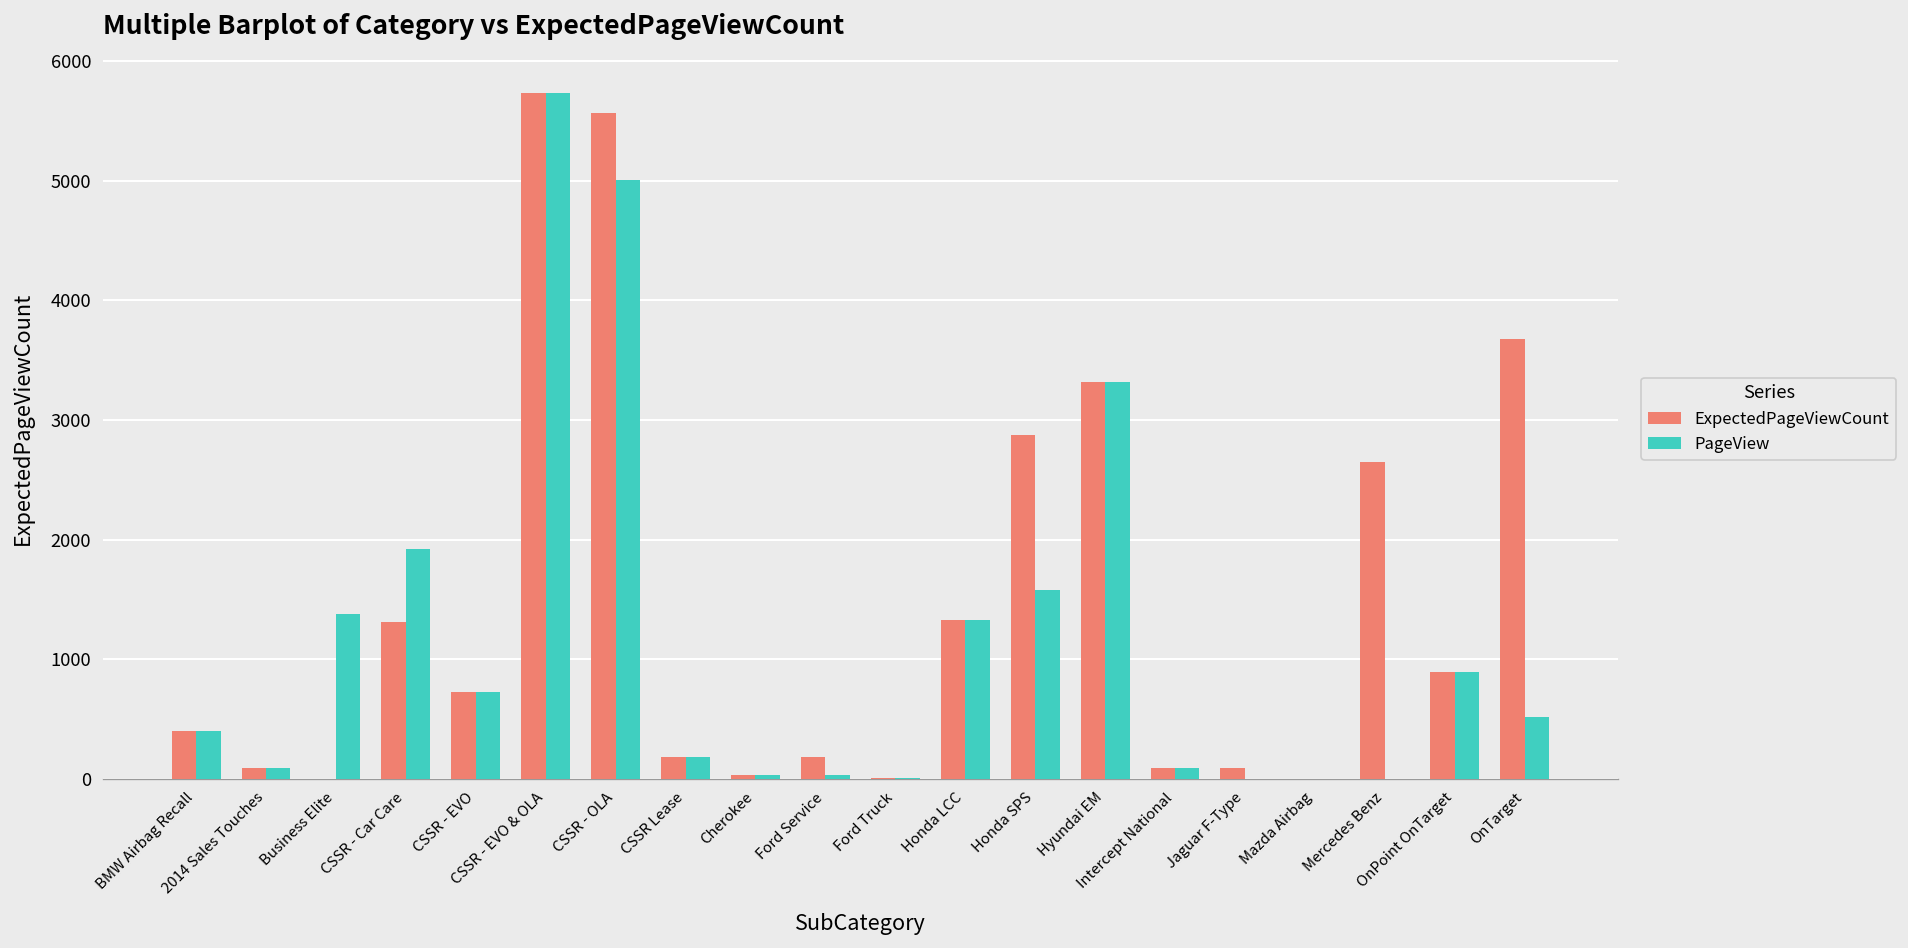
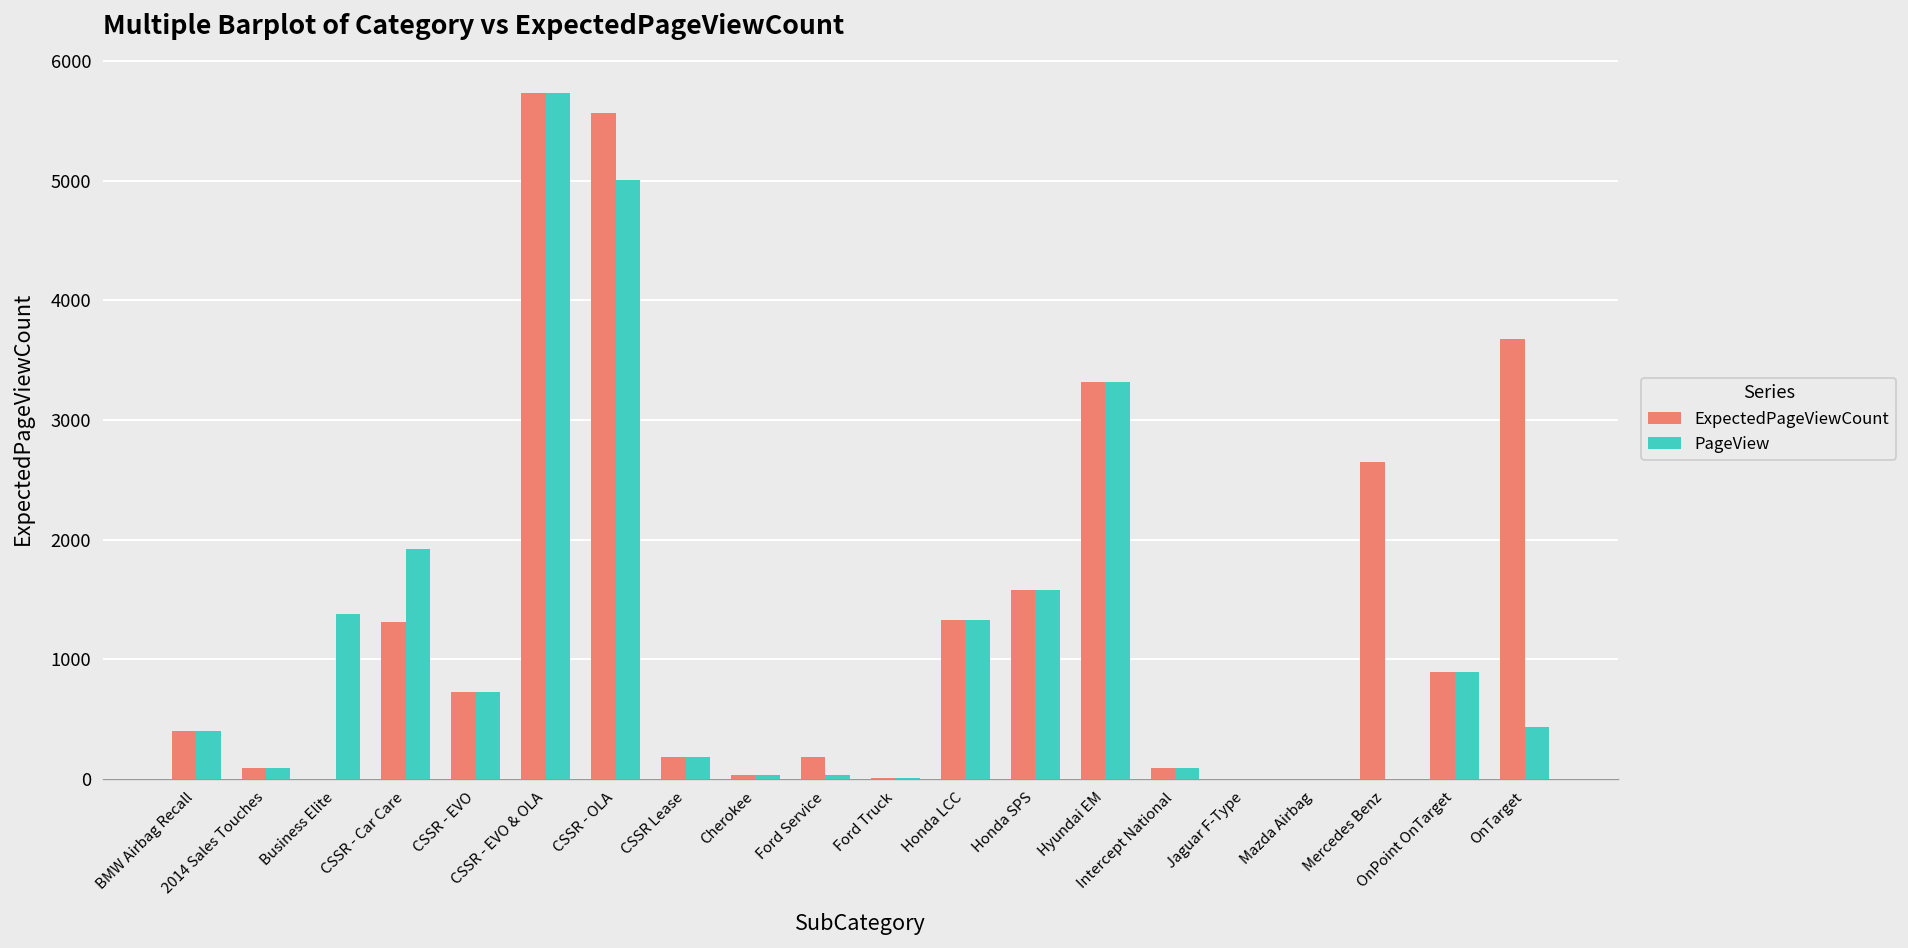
ExpectedPageViewCount, Honda SPS: 2900 -> 1600
ExpectedPageViewCount, Jaguar F-Type: 100 -> 0
PageView, OnTarget: 500 -> 400
